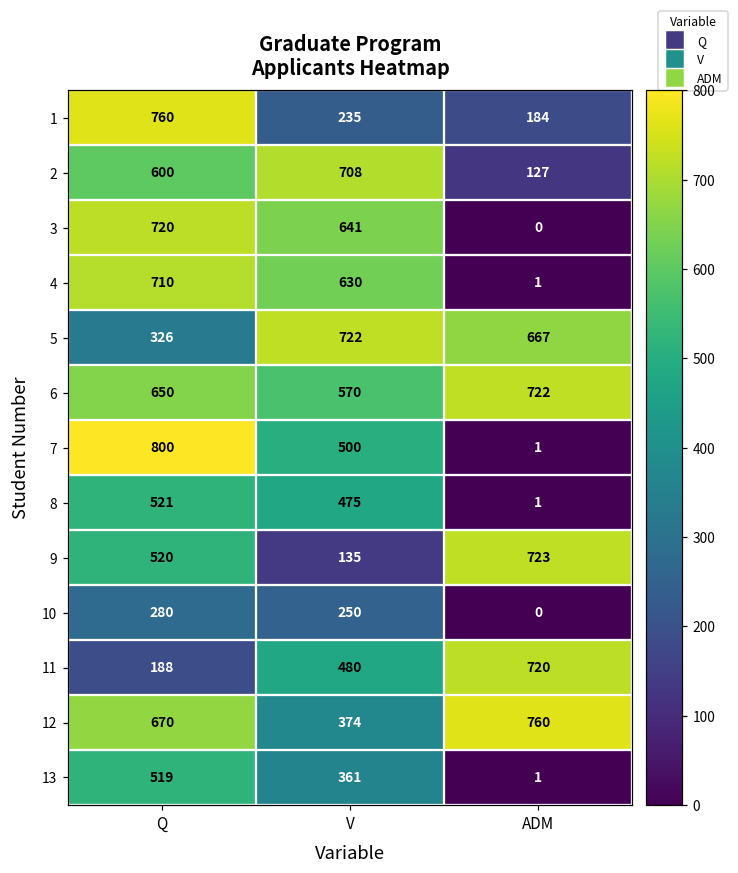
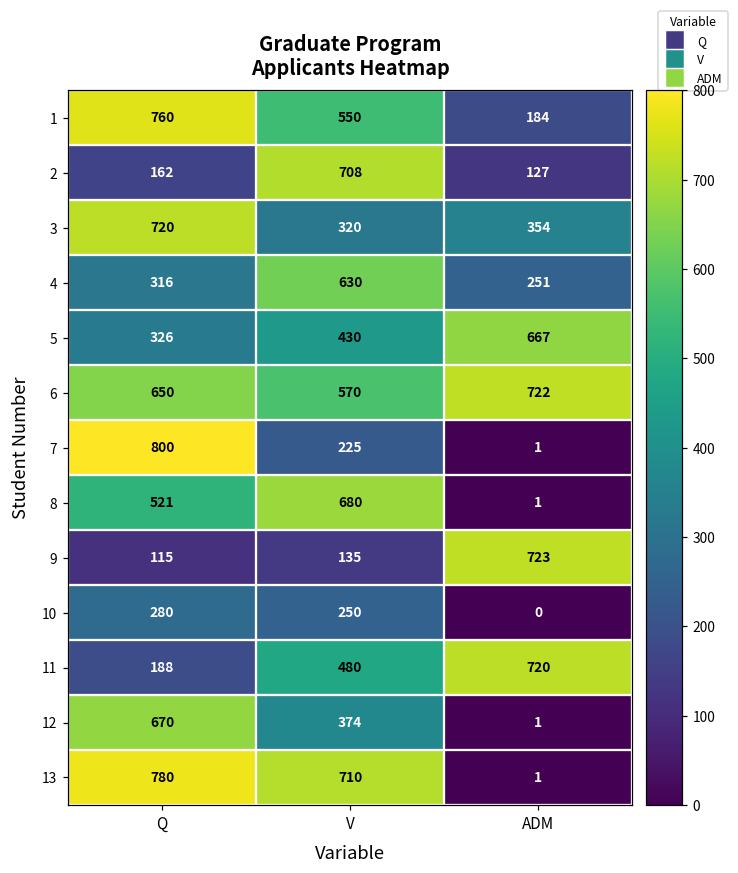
1, V: 235 -> 550
2, Q: 600 -> 162
3, V: 641 -> 320
3, ADM: 0 -> 354
4, Q: 710 -> 316
4, ADM: 1 -> 251
5, V: 722 -> 430
7, V: 500 -> 225
8, V: 475 -> 680
9, Q: 520 -> 115
12, ADM: 760 -> 1
13, Q: 519 -> 780
13, V: 361 -> 710
